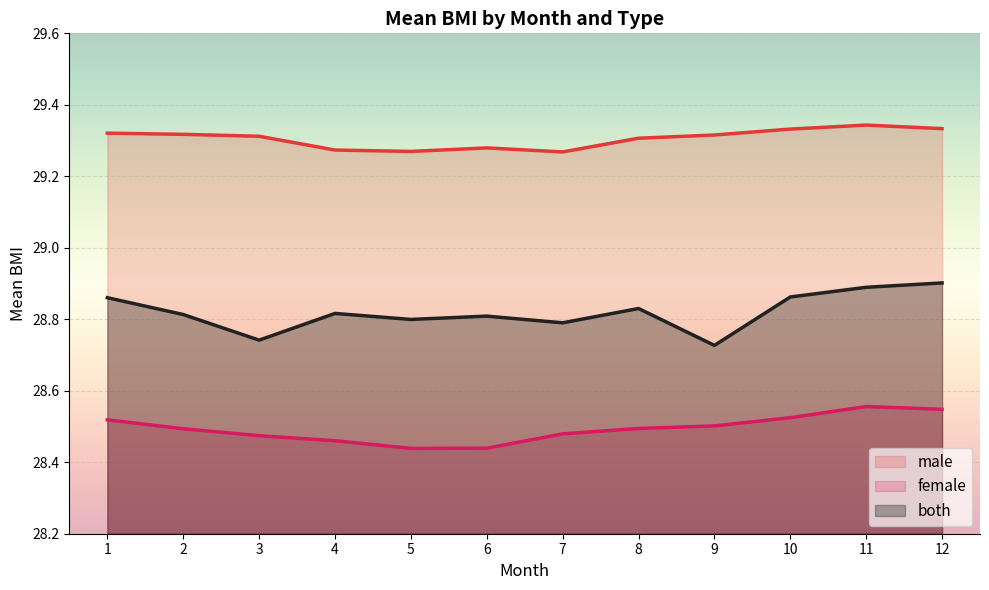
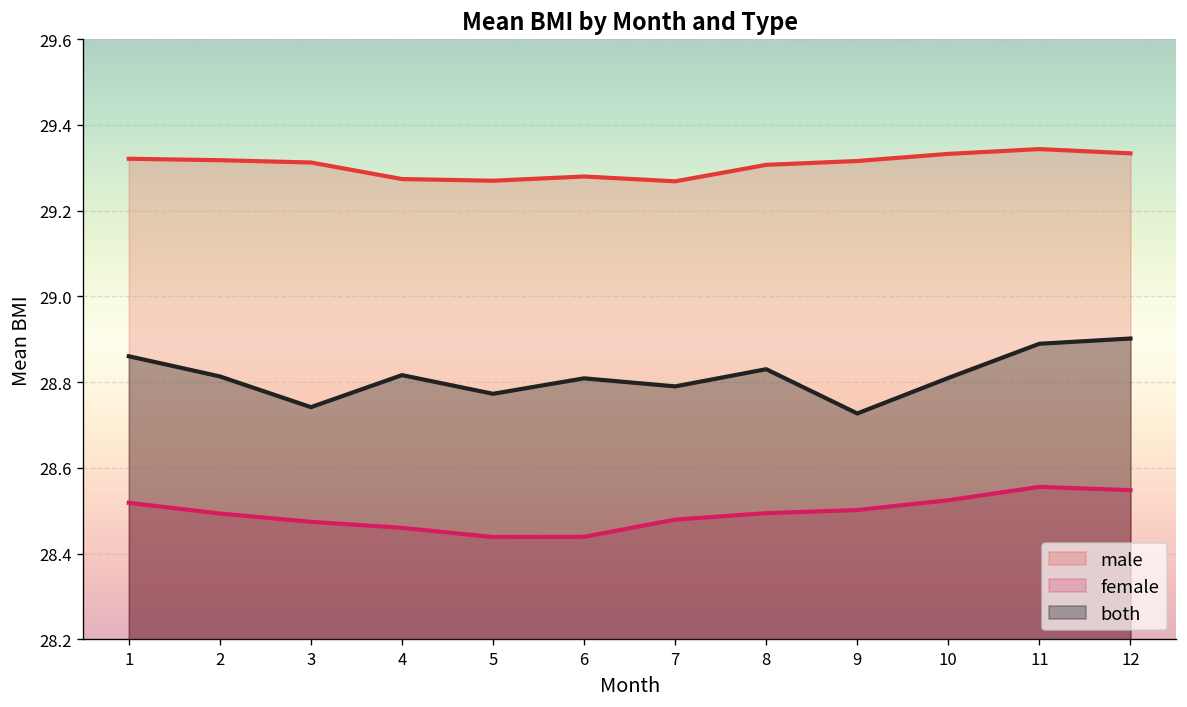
both, 5: 28.80 -> 28.77
both, 10: 28.86 -> 28.81
